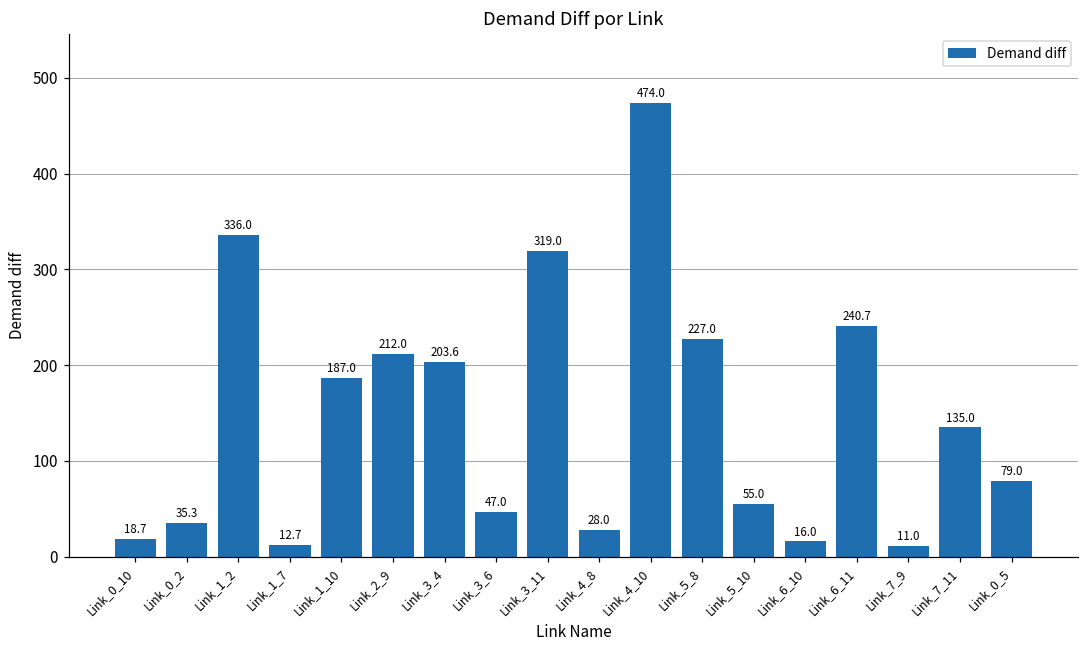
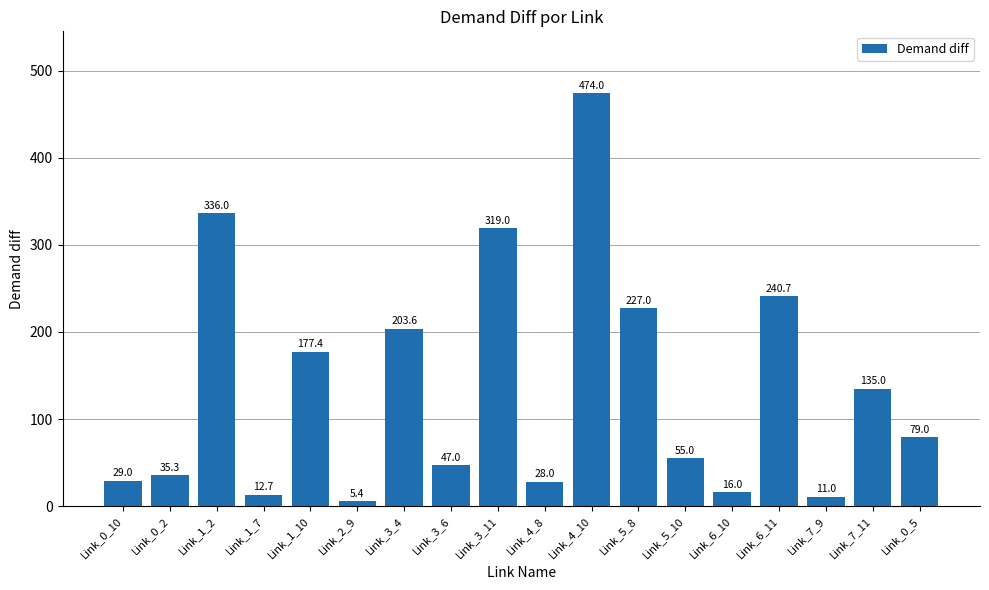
Link_0_10: 18.7 -> 29.0
Link_1_10: 187.0 -> 177.4
Link_2_9: 212.0 -> 5.4
